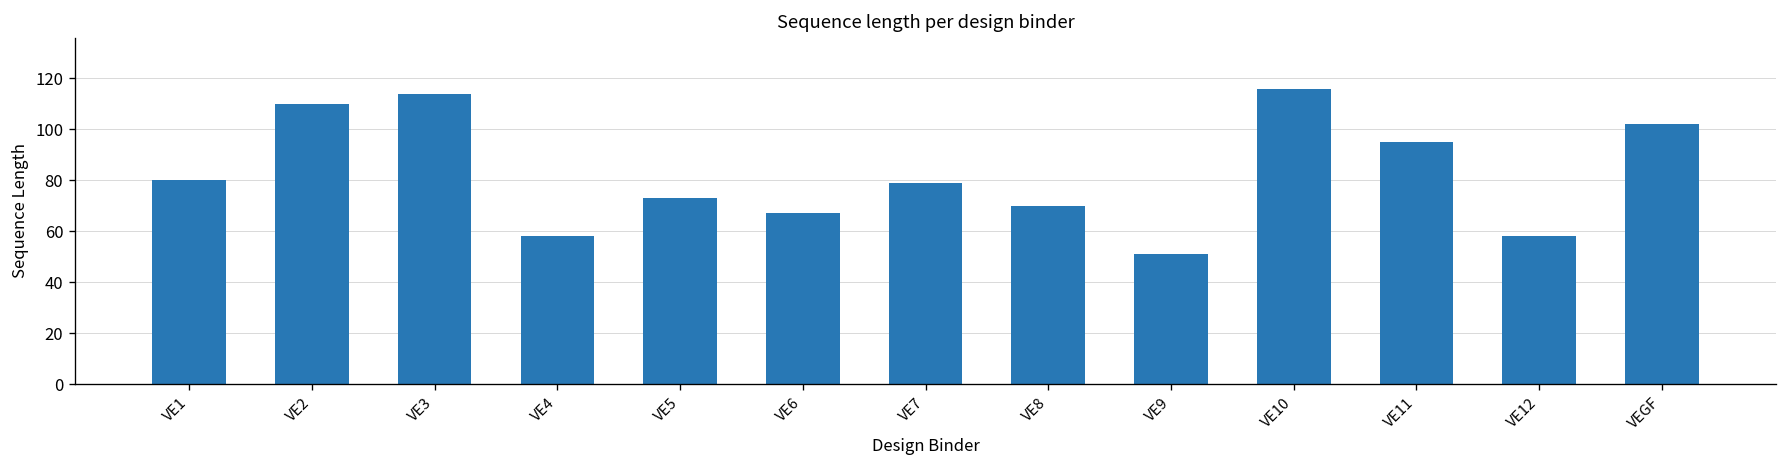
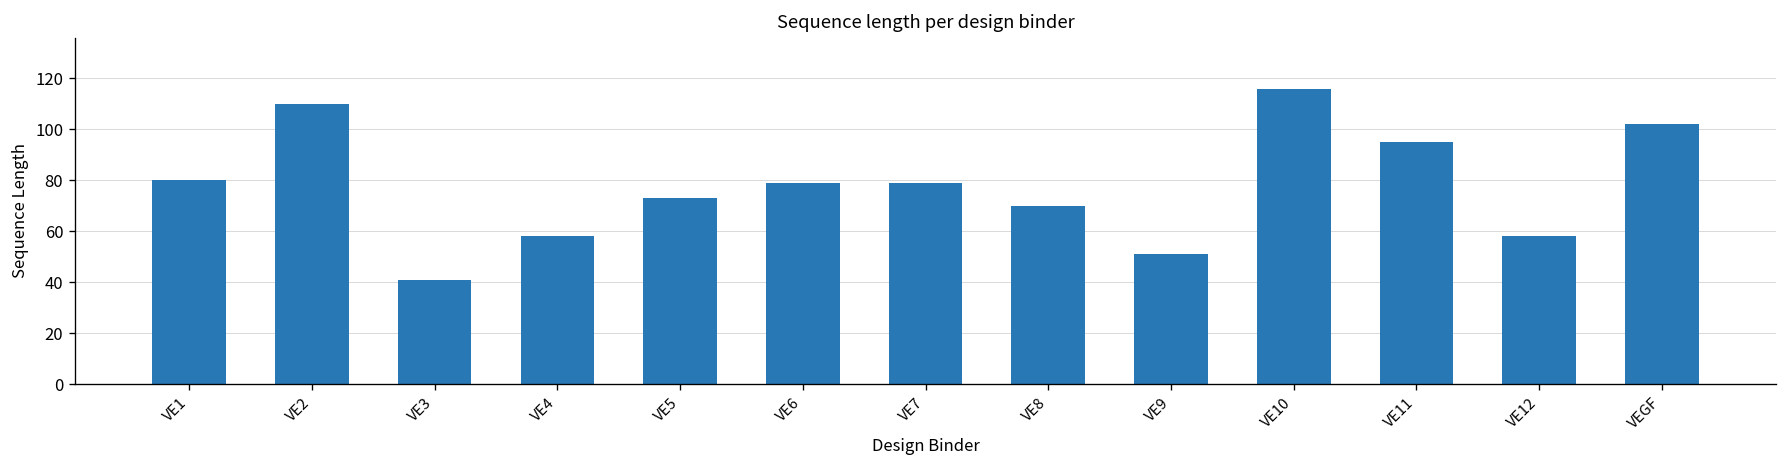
VE3: 114 -> 41
VE6: 67 -> 79
